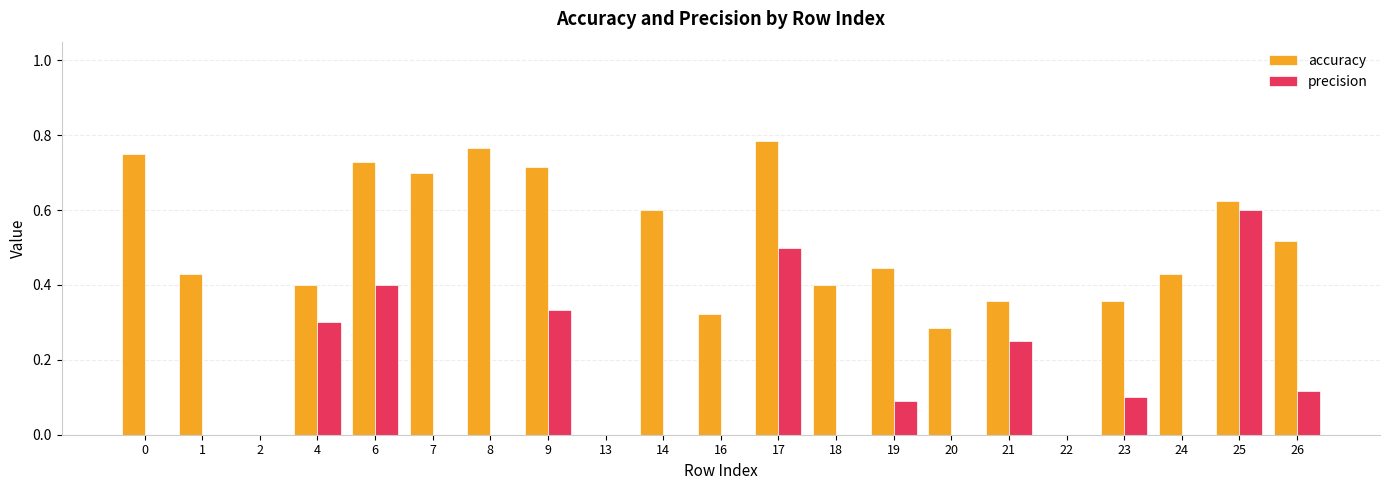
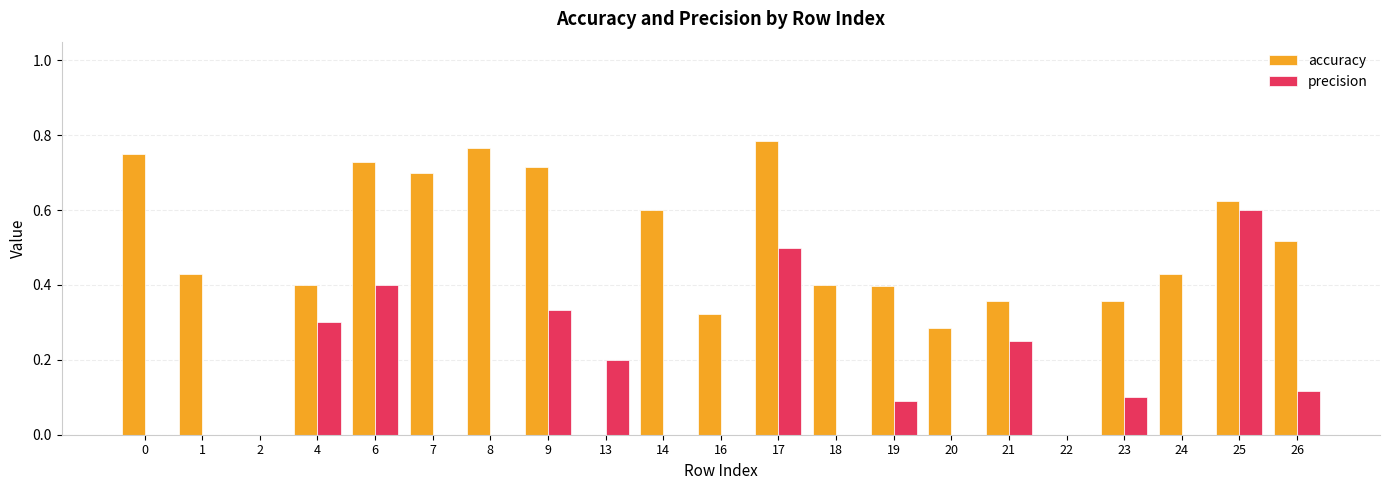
precision, 13: 0.0 -> 0.2
accuracy, 19: 0.44 -> 0.40
